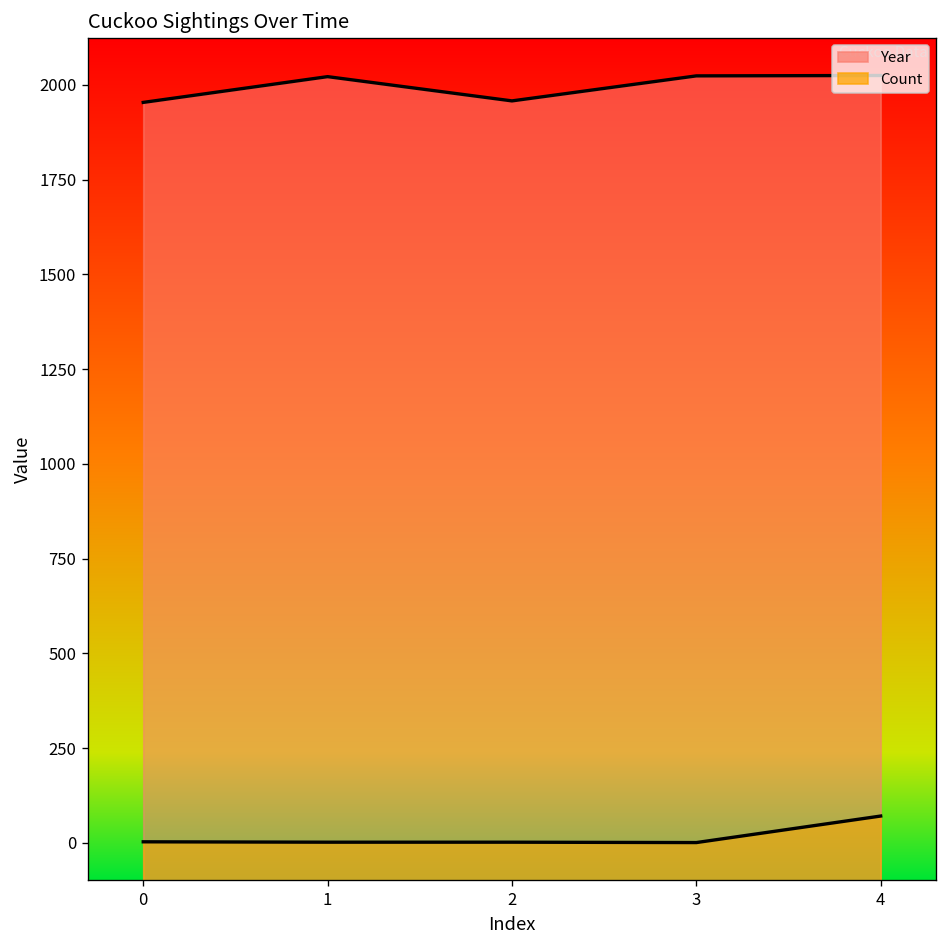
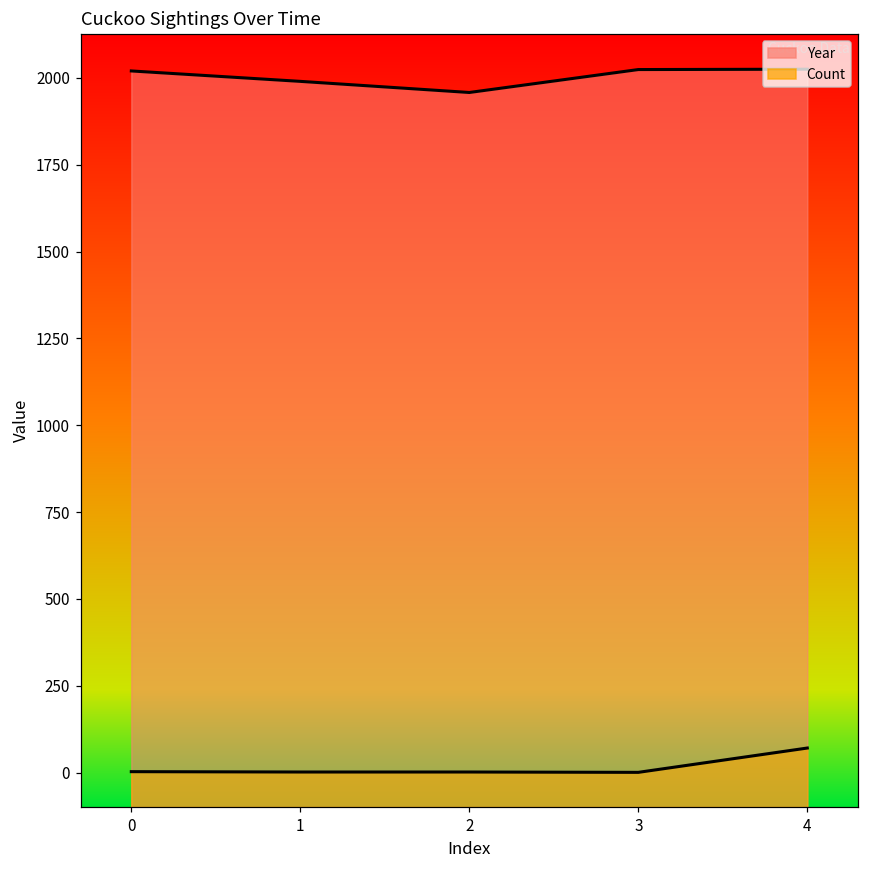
Year, 0: 1950 -> 2020
Year, 1: 2020 -> 1990
